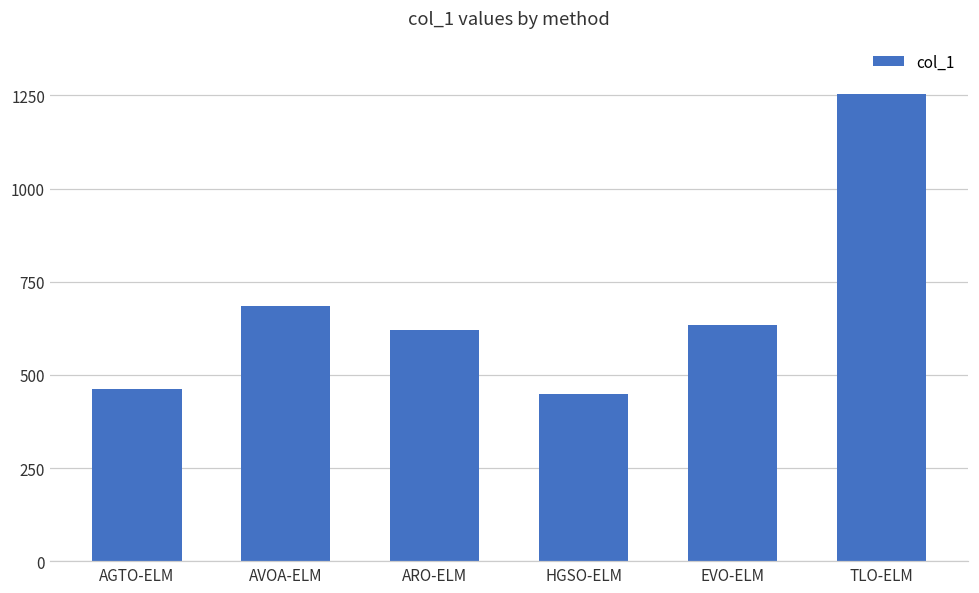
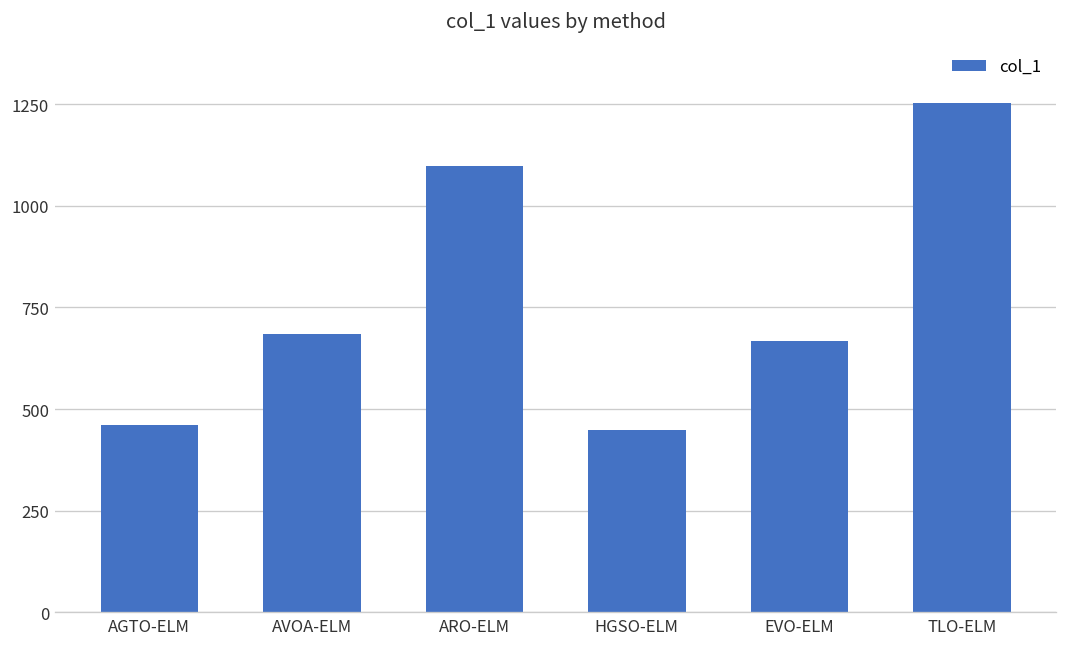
ARO-ELM: 620 -> 1100
EVO-ELM: 630 -> 670
